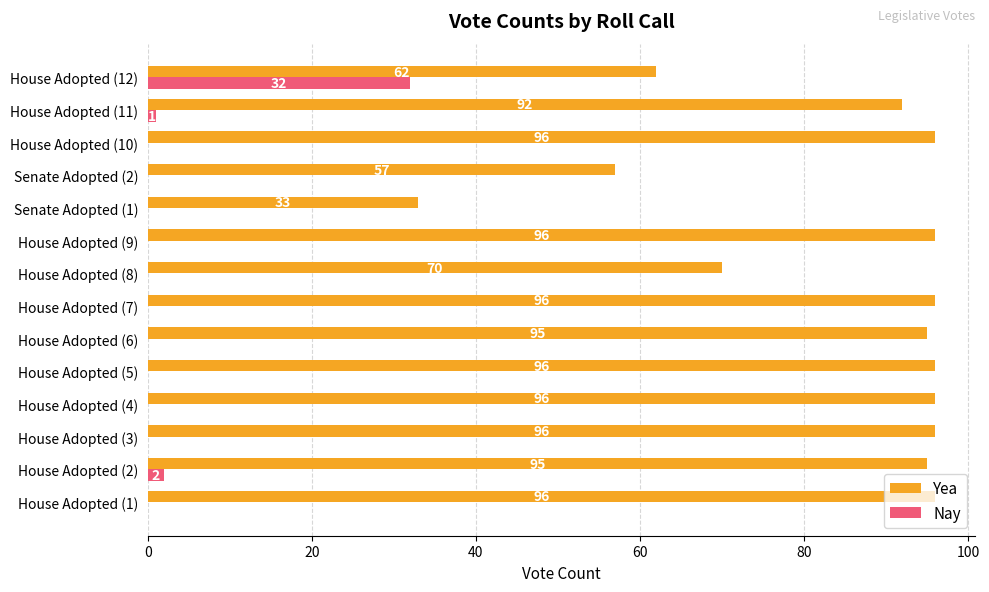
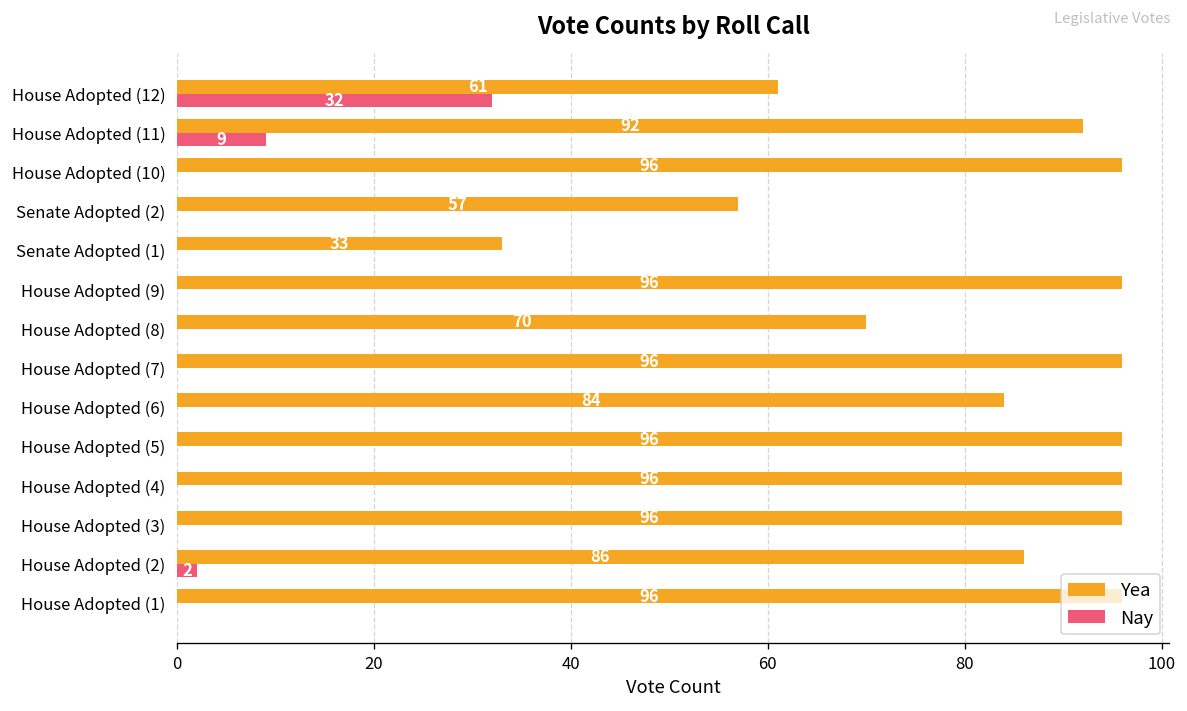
Yea, House Adopted (12): 62 -> 61
Nay, House Adopted (11): 1 -> 9
Yea, House Adopted (6): 95 -> 84
Yea, House Adopted (2): 95 -> 86
